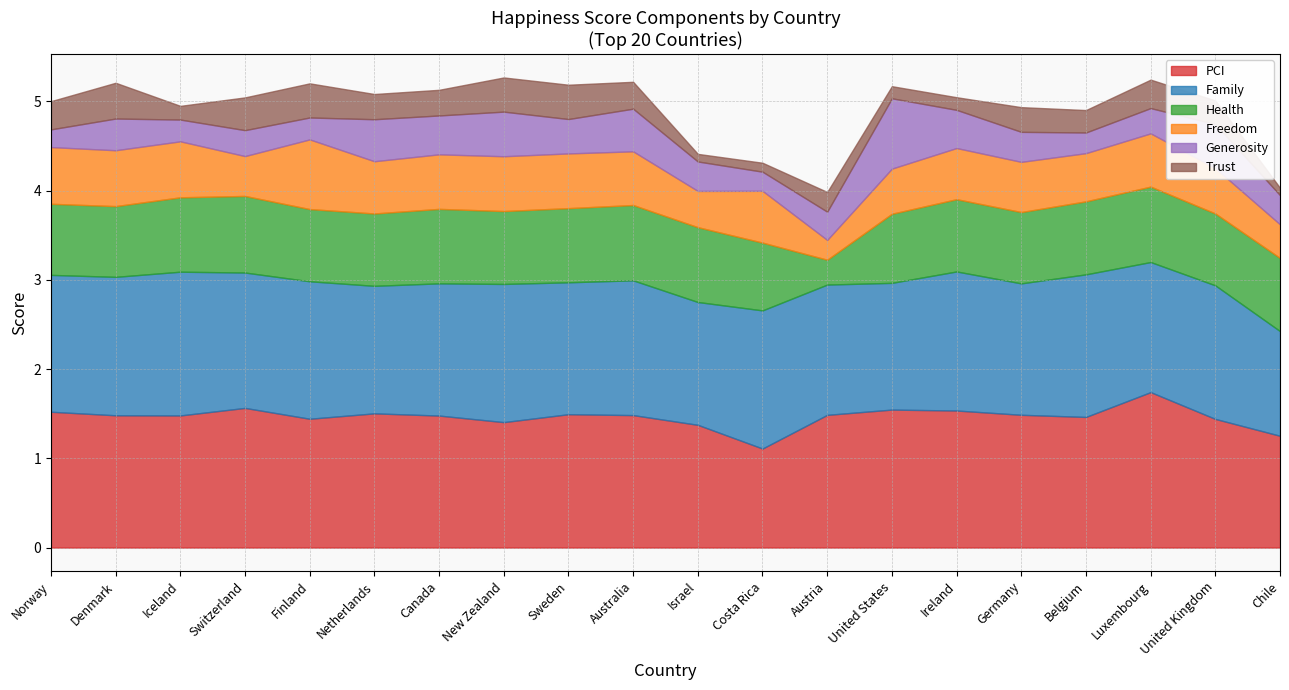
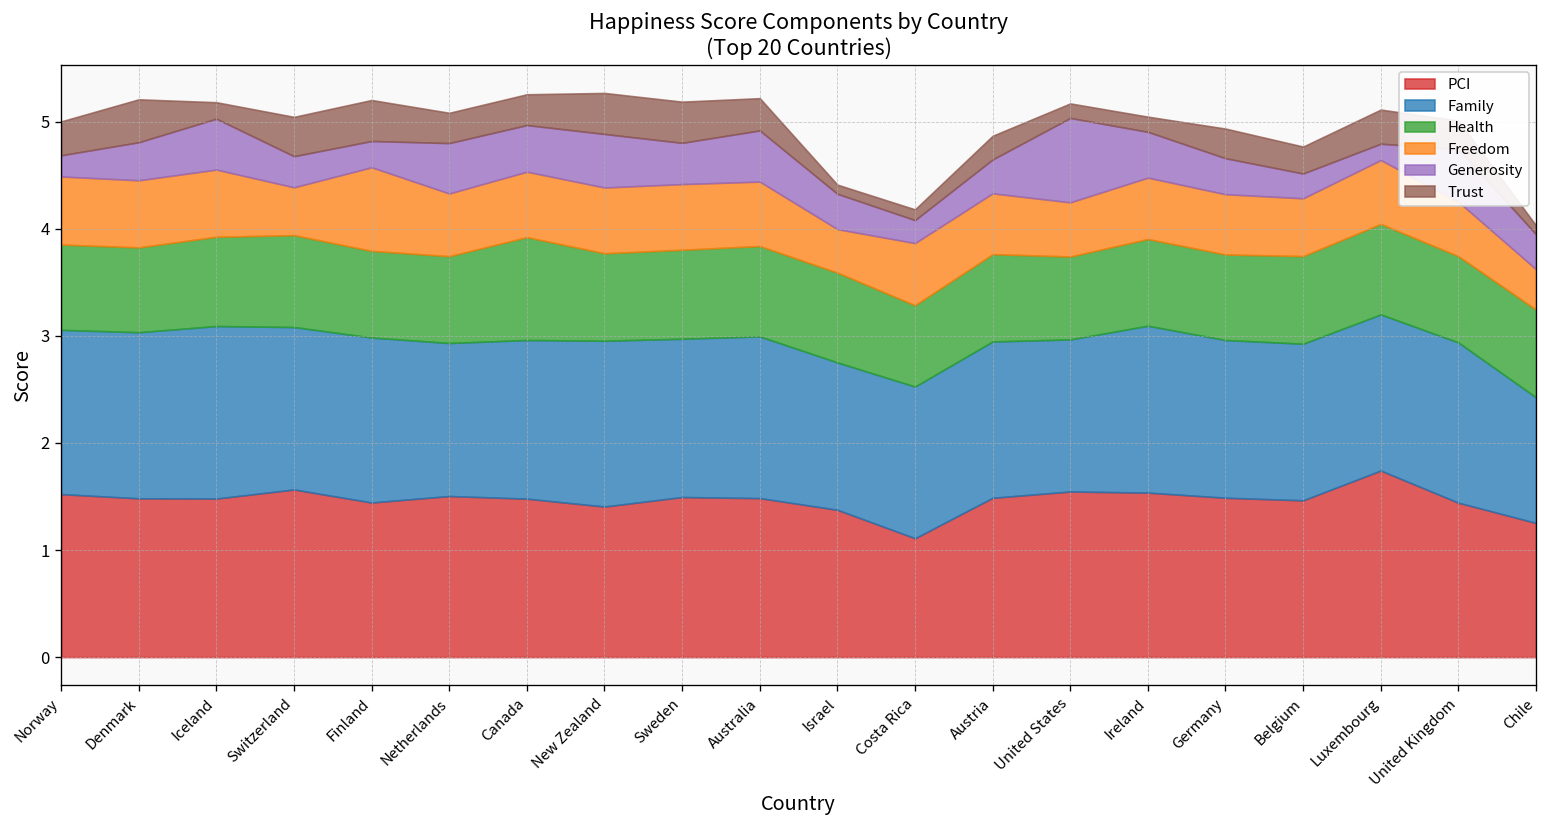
Generosity, Iceland: 0.2 -> 0.5
Health, Canada: 0.8 -> 1.0
Family, Costa Rica: 1.5 -> 1.4
Health, Austria: 0.3 -> 0.8
Freedom, Austria: 0.2 -> 0.6
Family, Belgium: 1.6 -> 1.5
Generosity, Luxembourg: 0.3 -> 0.2
